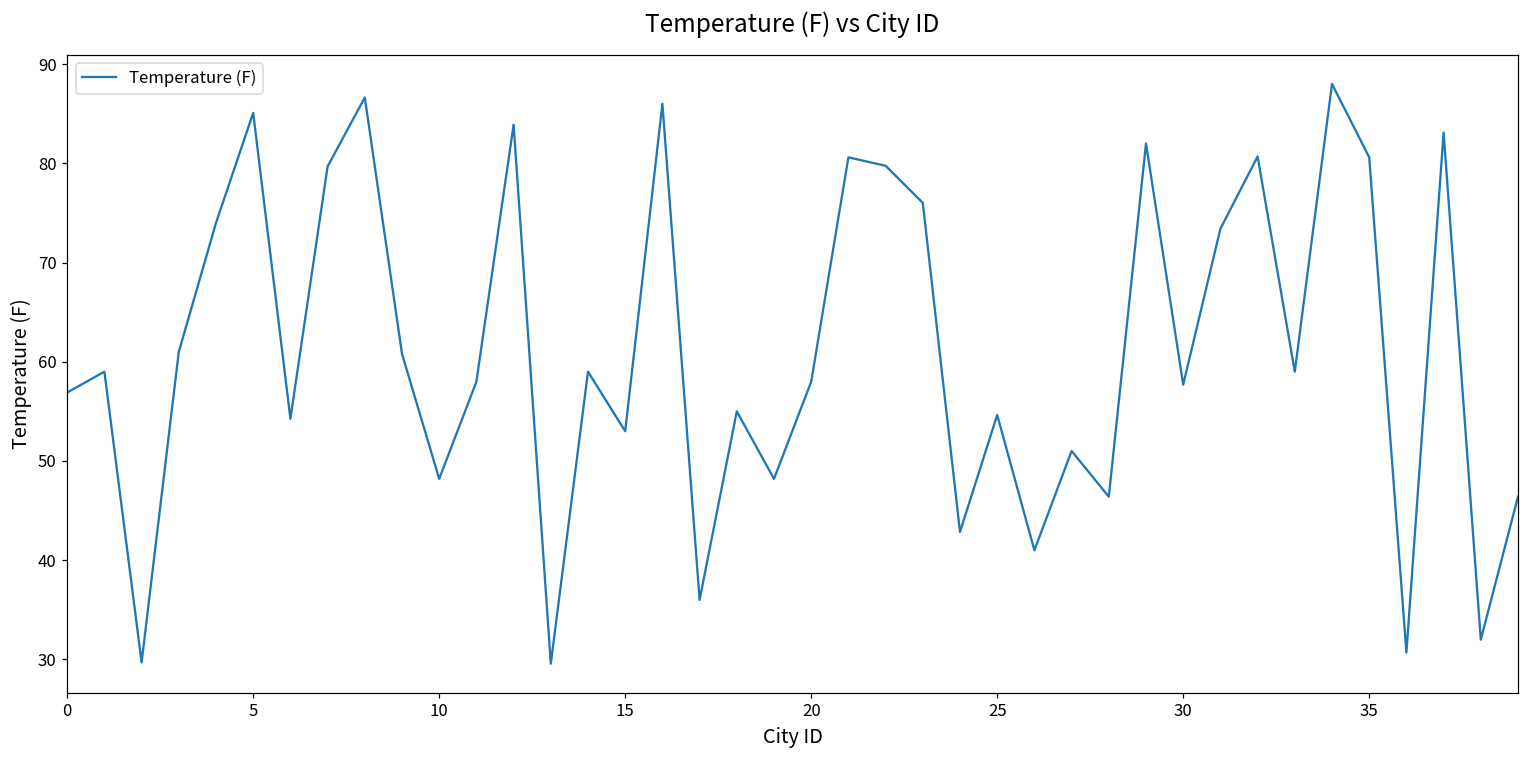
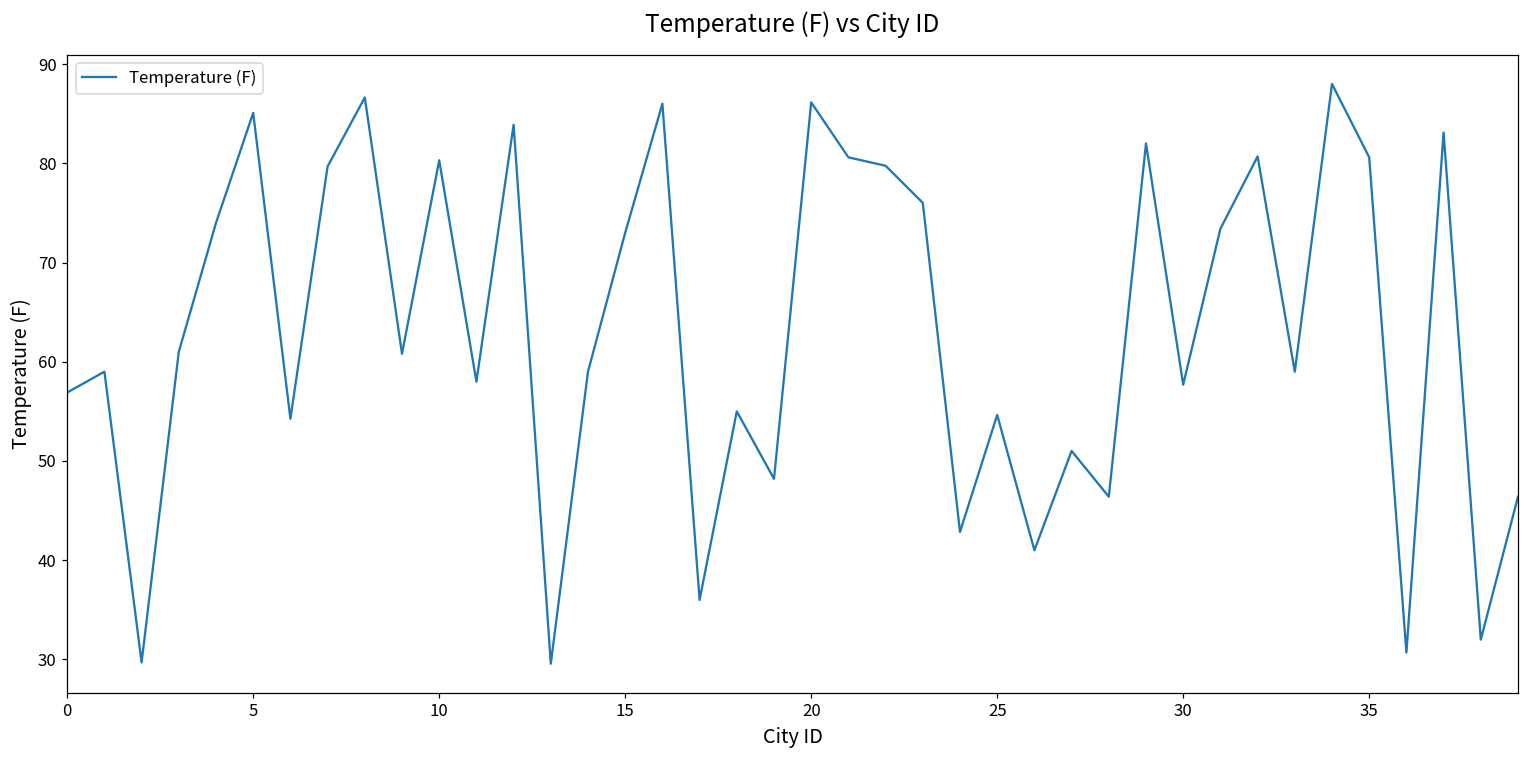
10: 48 -> 80
15: 53 -> 73
20: 58 -> 86
